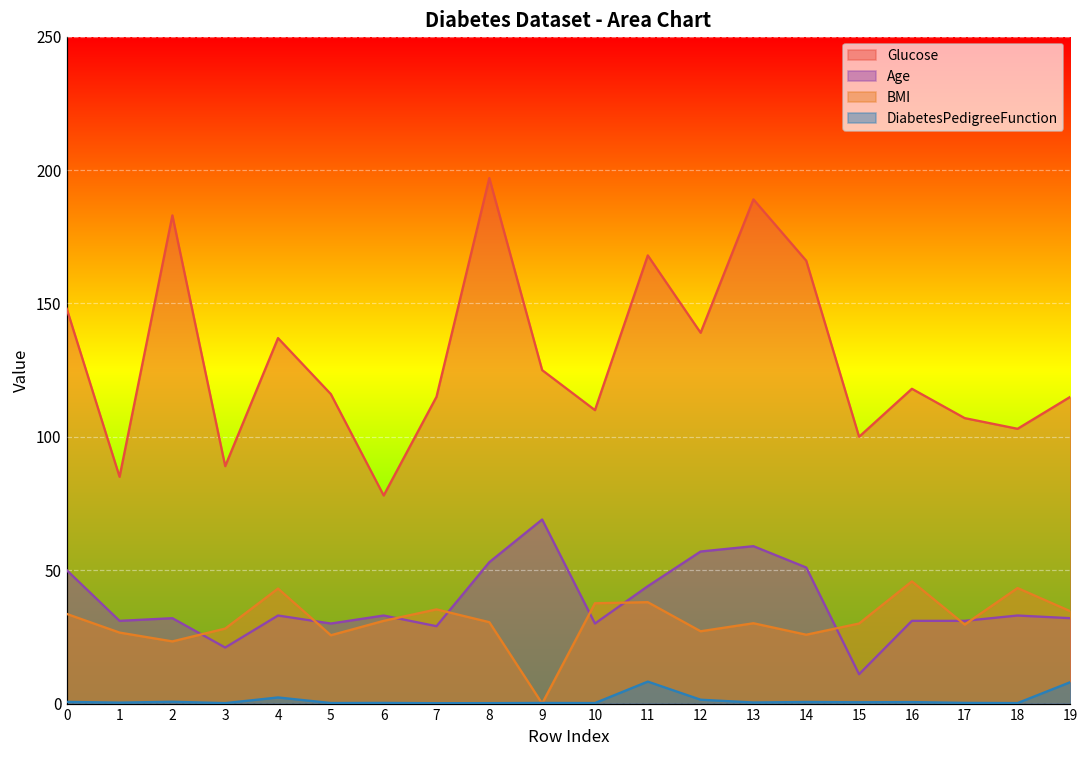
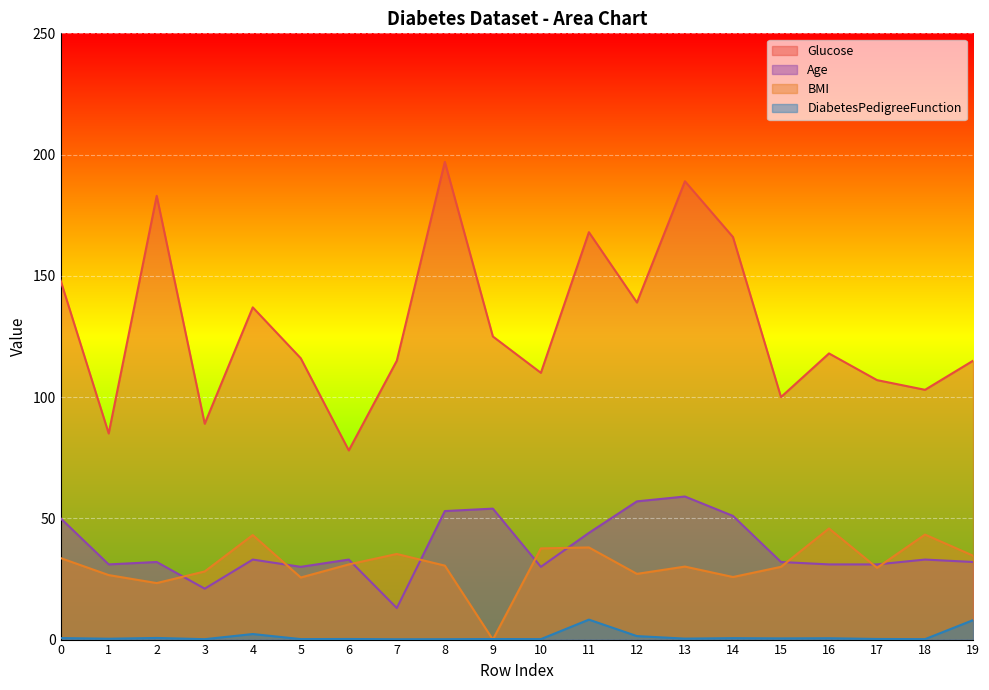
Age, 7: 29 -> 13
Age, 9: 69 -> 54
Age, 15: 11 -> 32
